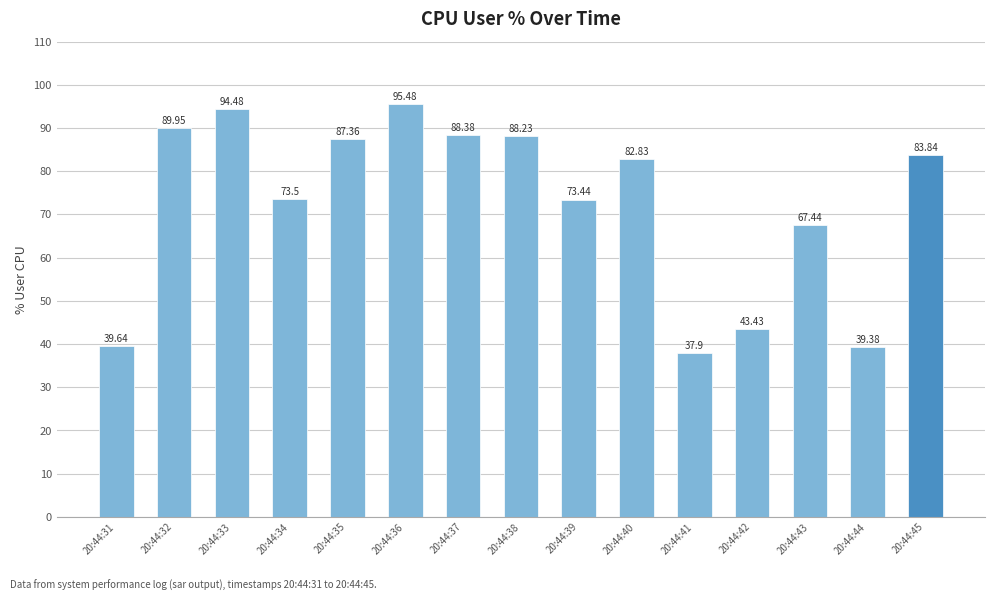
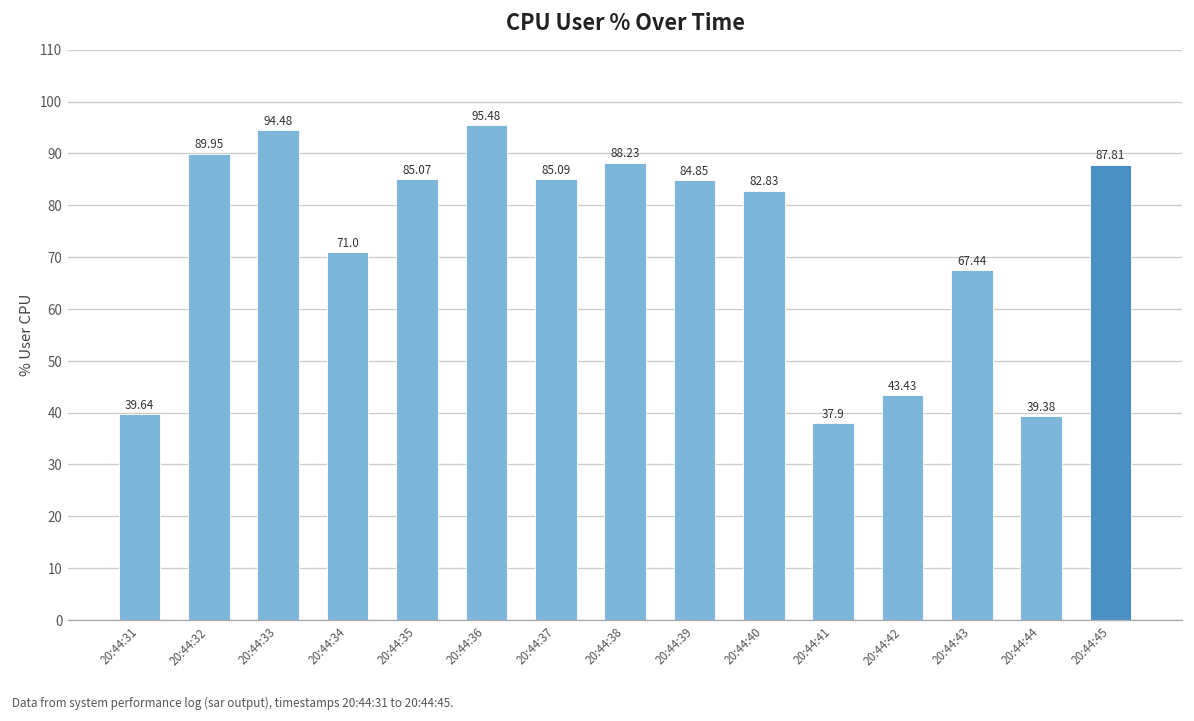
20:44:34: 73.5 -> 71.0
20:44:35: 87.36 -> 85.07
20:44:37: 88.38 -> 85.09
20:44:39: 73.44 -> 84.85
20:44:45: 83.84 -> 87.81
